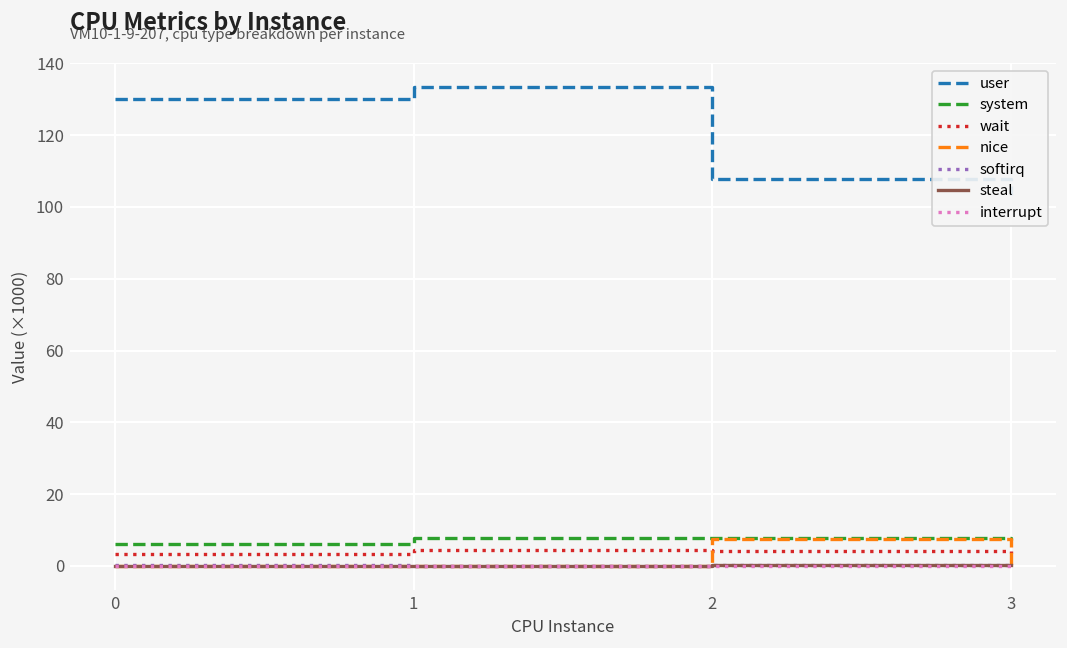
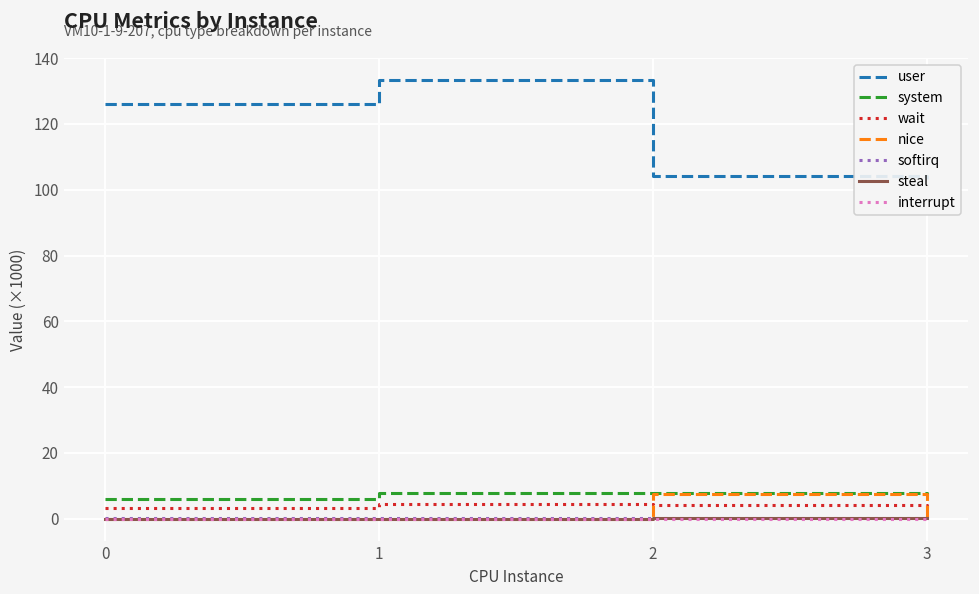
user, 0: 130 -> 126
user, 2: 108 -> 104
